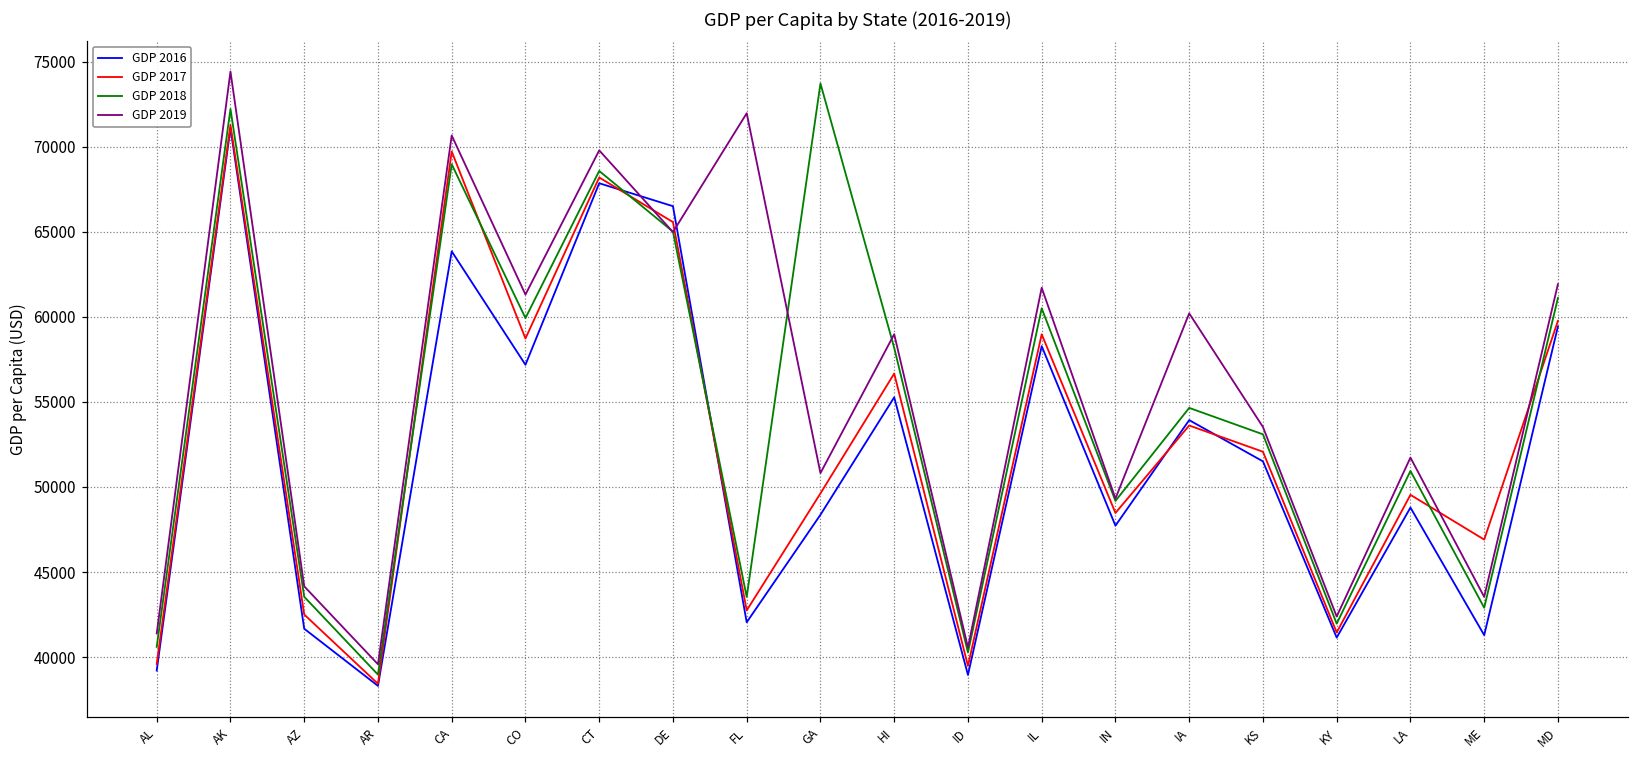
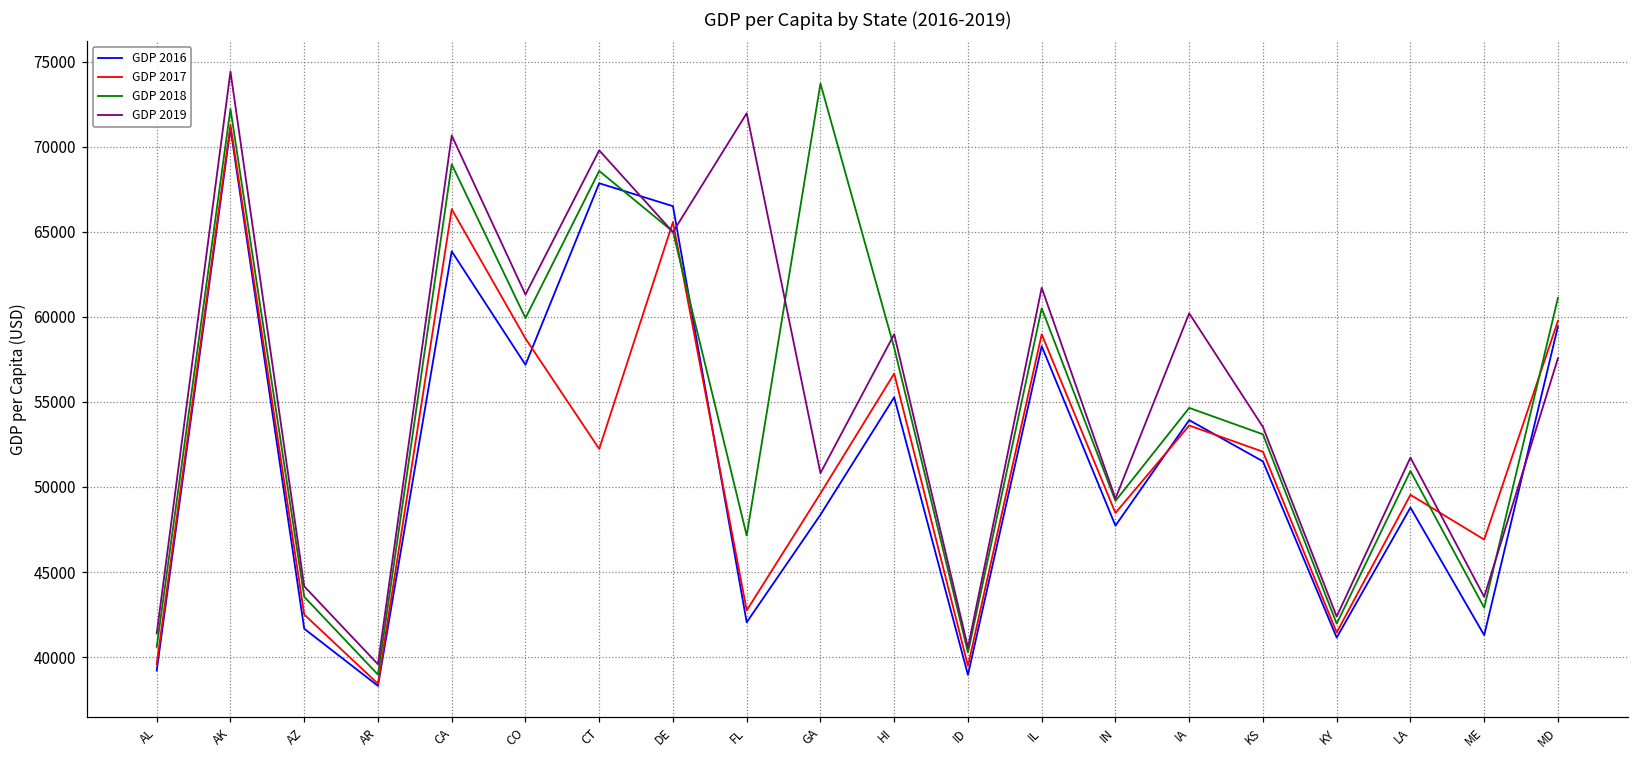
GDP 2017, CA: 69700 -> 66300
GDP 2017, CT: 68200 -> 52200
GDP 2018, FL: 43500 -> 47100
GDP 2019, MD: 61900 -> 57600
